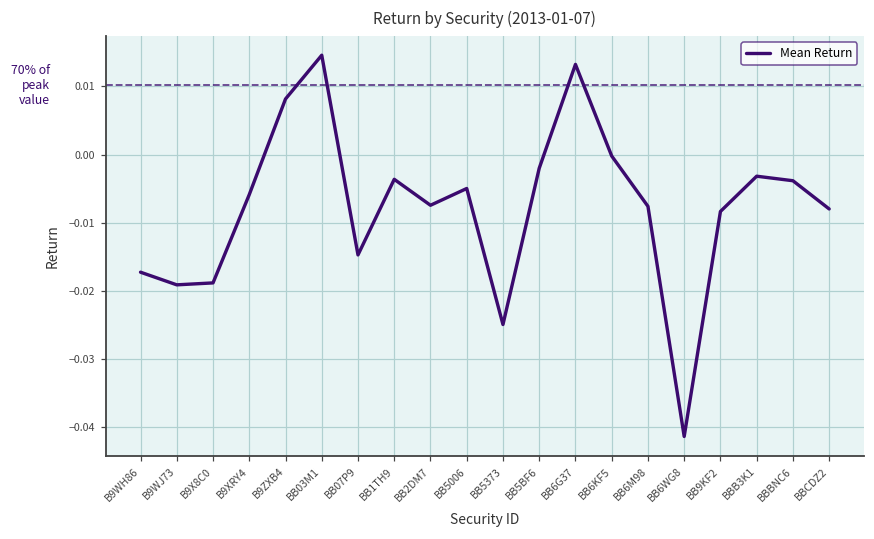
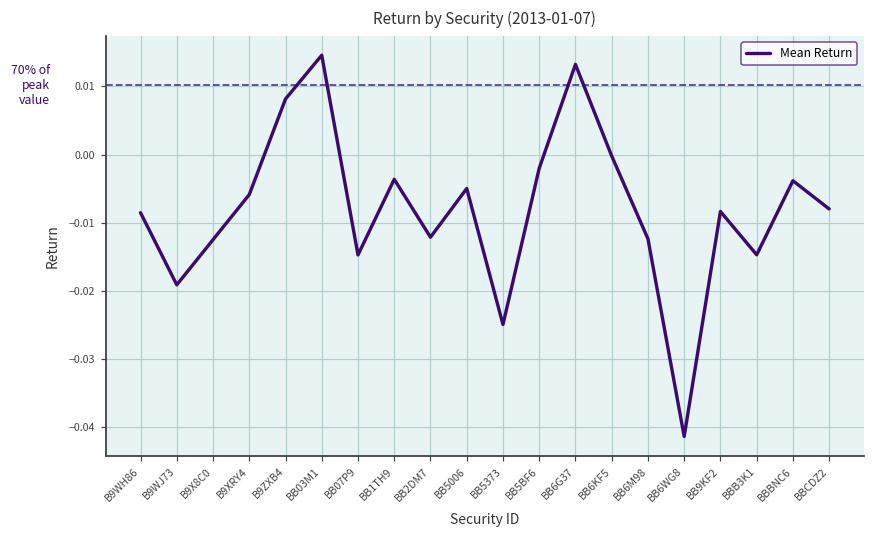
B9WH86: -0.017 -> -0.009
B9X8C0: -0.019 -> -0.013
BB2DM7: -0.007 -> -0.012
BB6M98: -0.008 -> -0.012
BBB3K1: -0.003 -> -0.015
